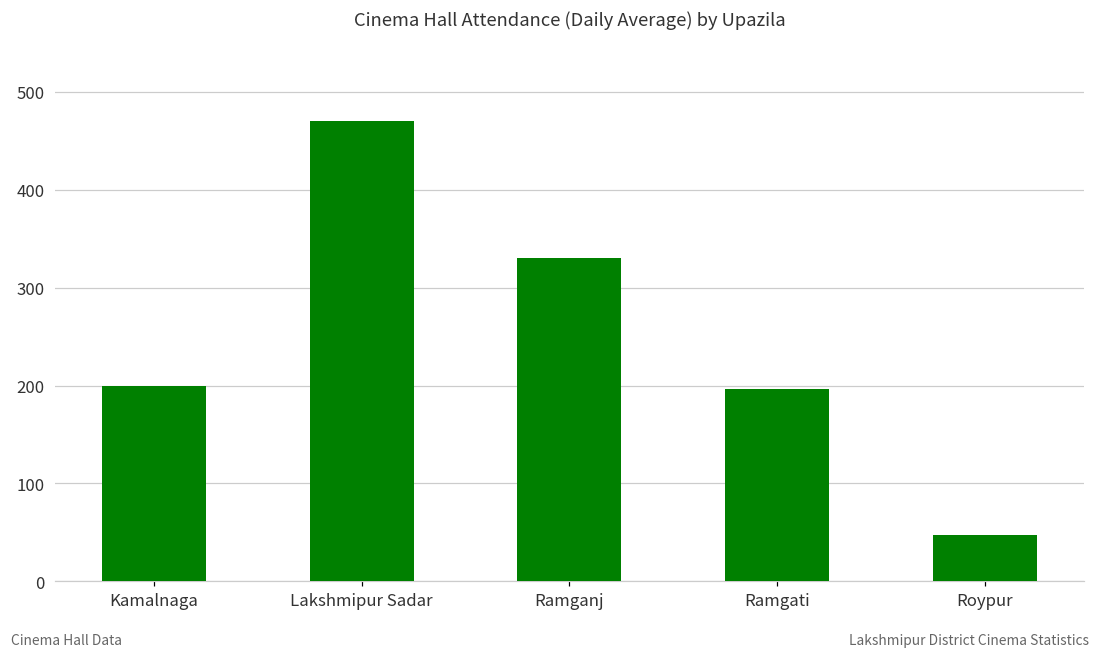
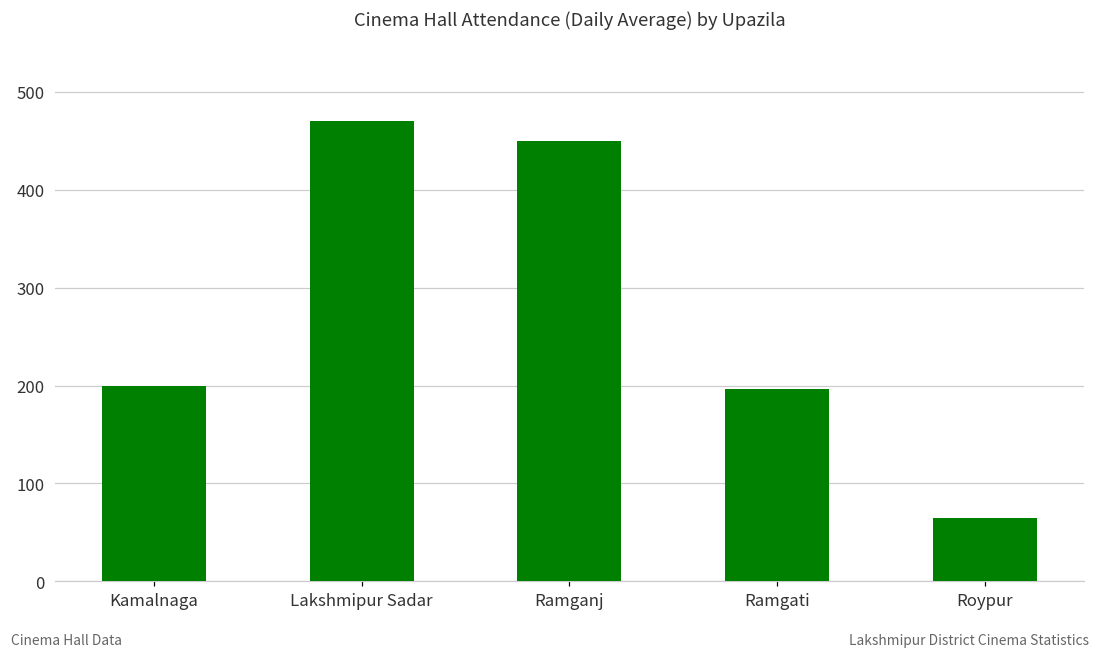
Ramganj: 330 -> 450
Roypur: 50 -> 70
